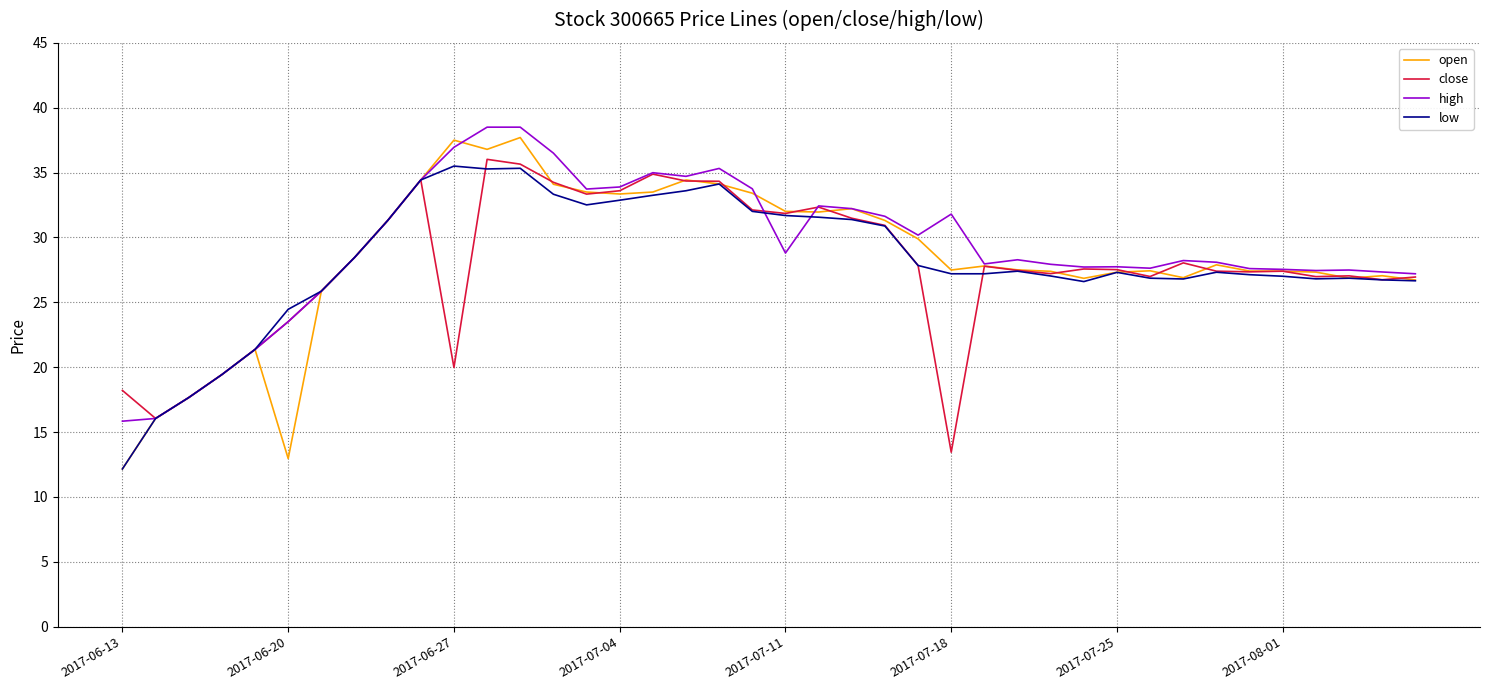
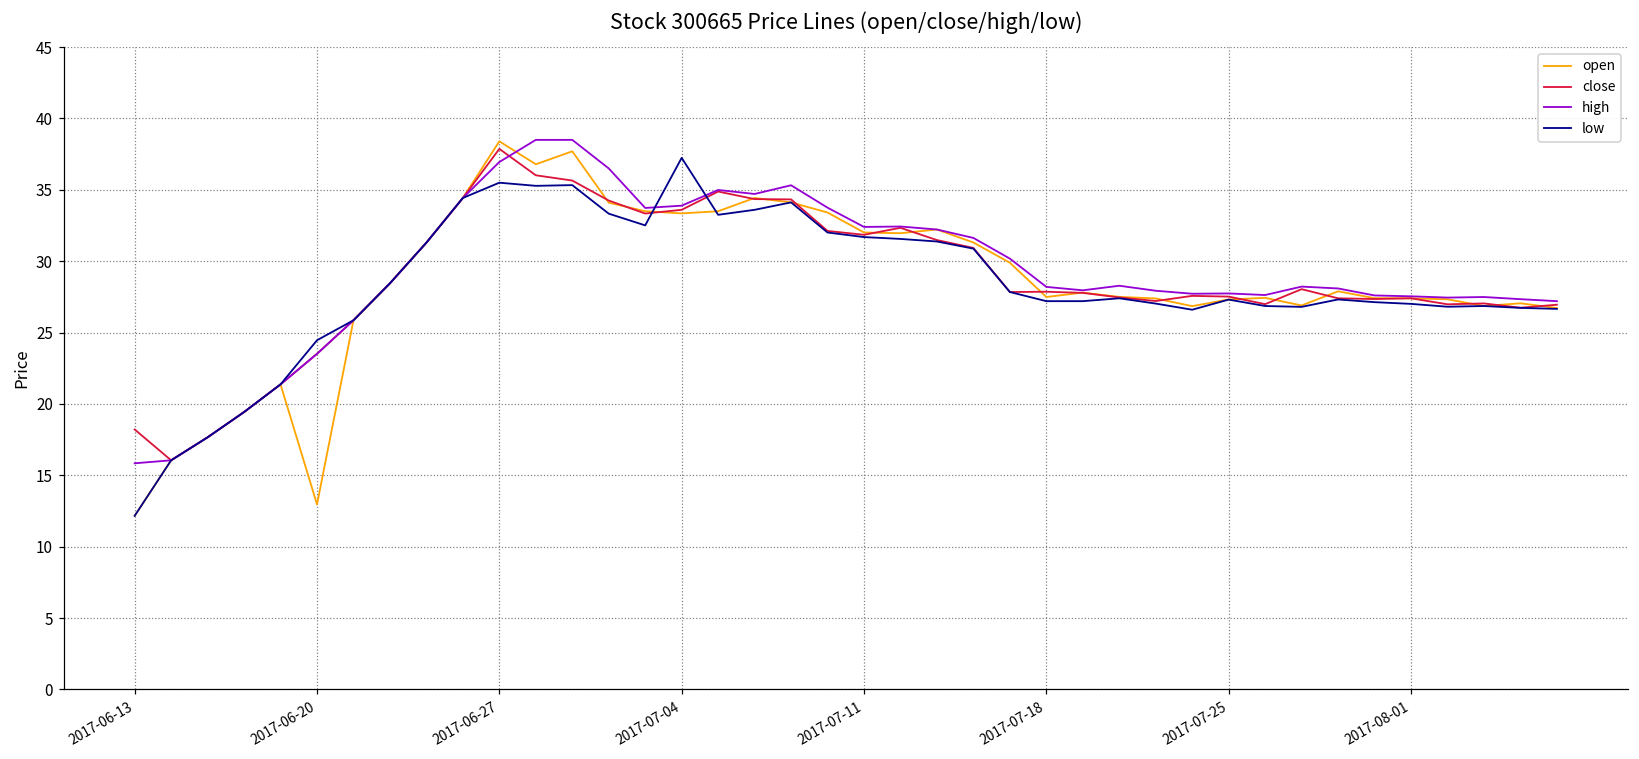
open, 2017-06-27: 37.5 -> 38.4
close, 2017-06-27: 20.0 -> 37.9
low, 2017-07-04: 32.9 -> 37.2
high, 2017-07-11: 28.8 -> 32.4
close, 2017-07-18: 13.5 -> 27.9
high, 2017-07-18: 31.8 -> 28.2
